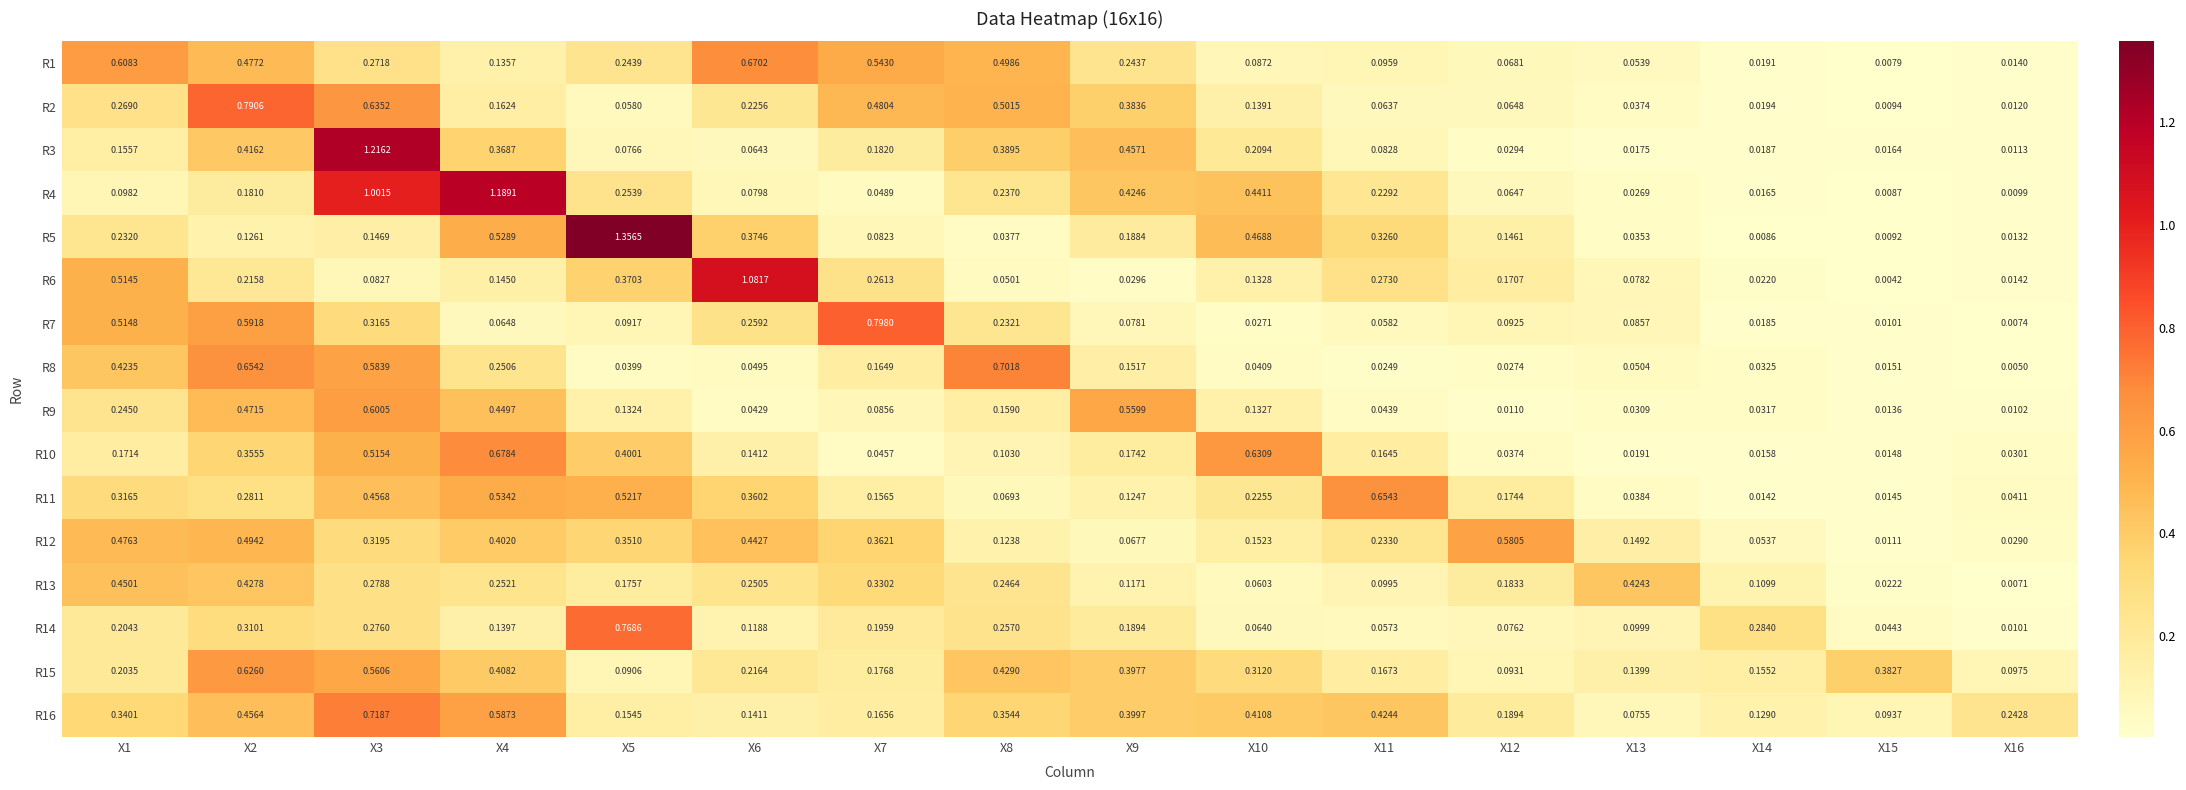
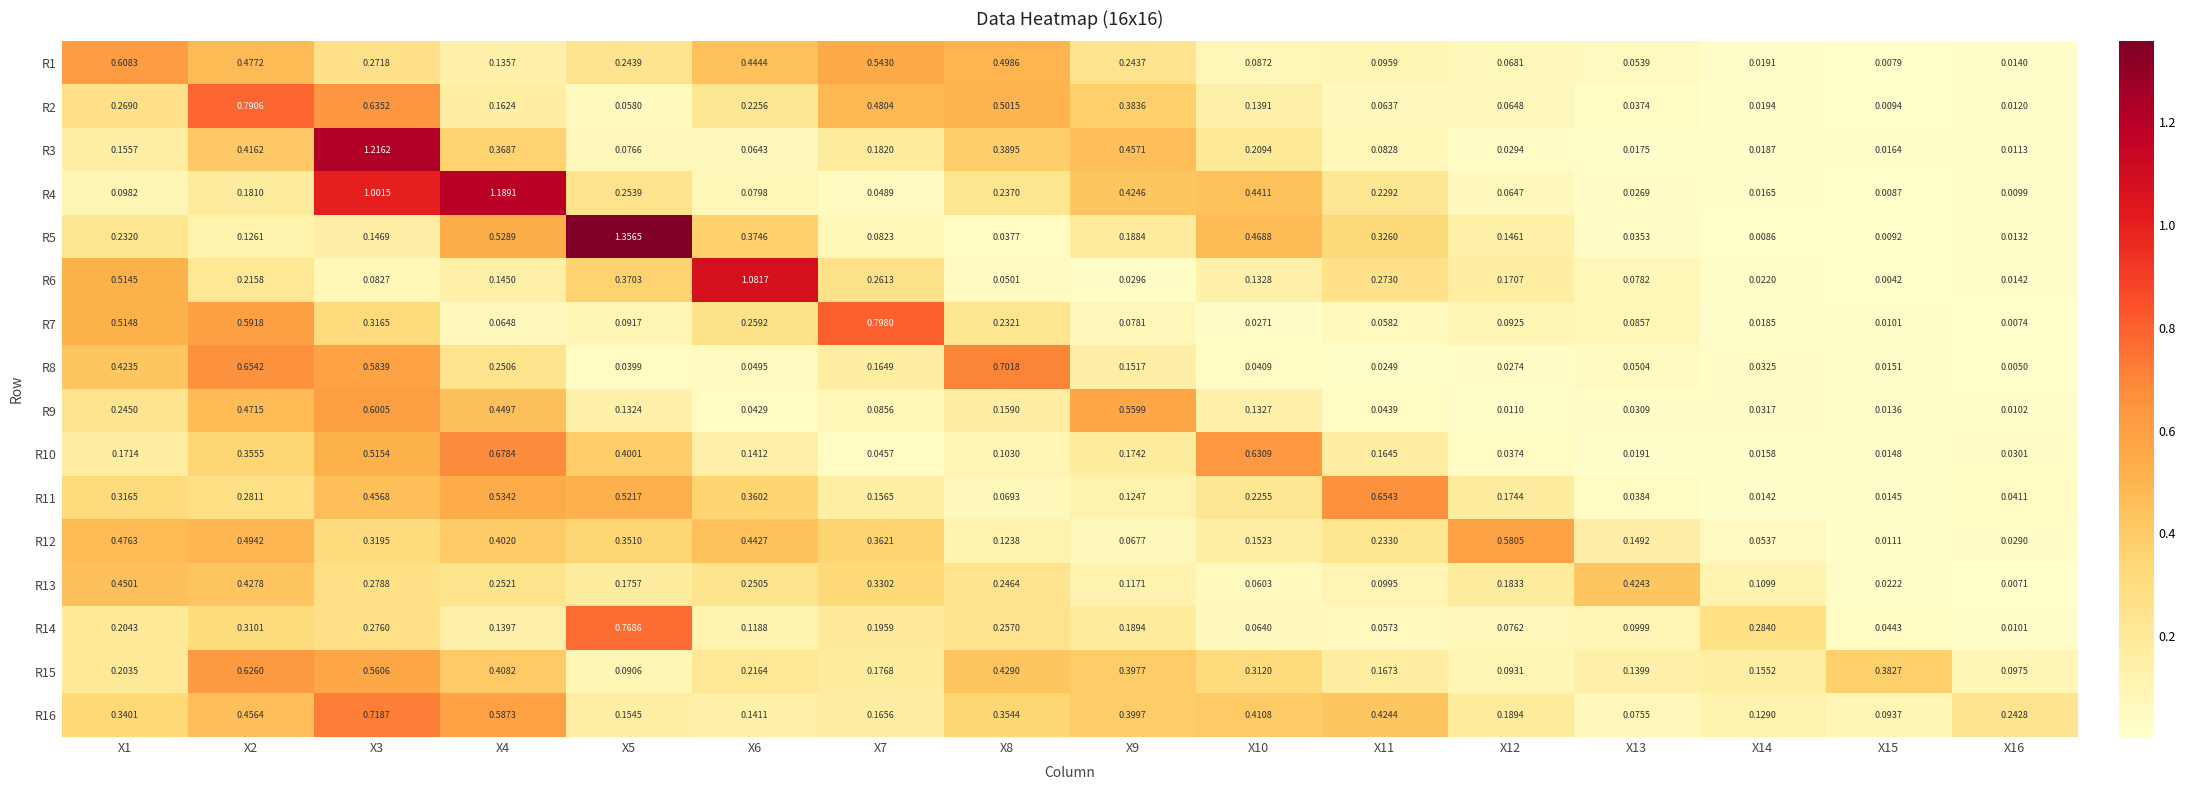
R1, X6: 0.6702 -> 0.4444
